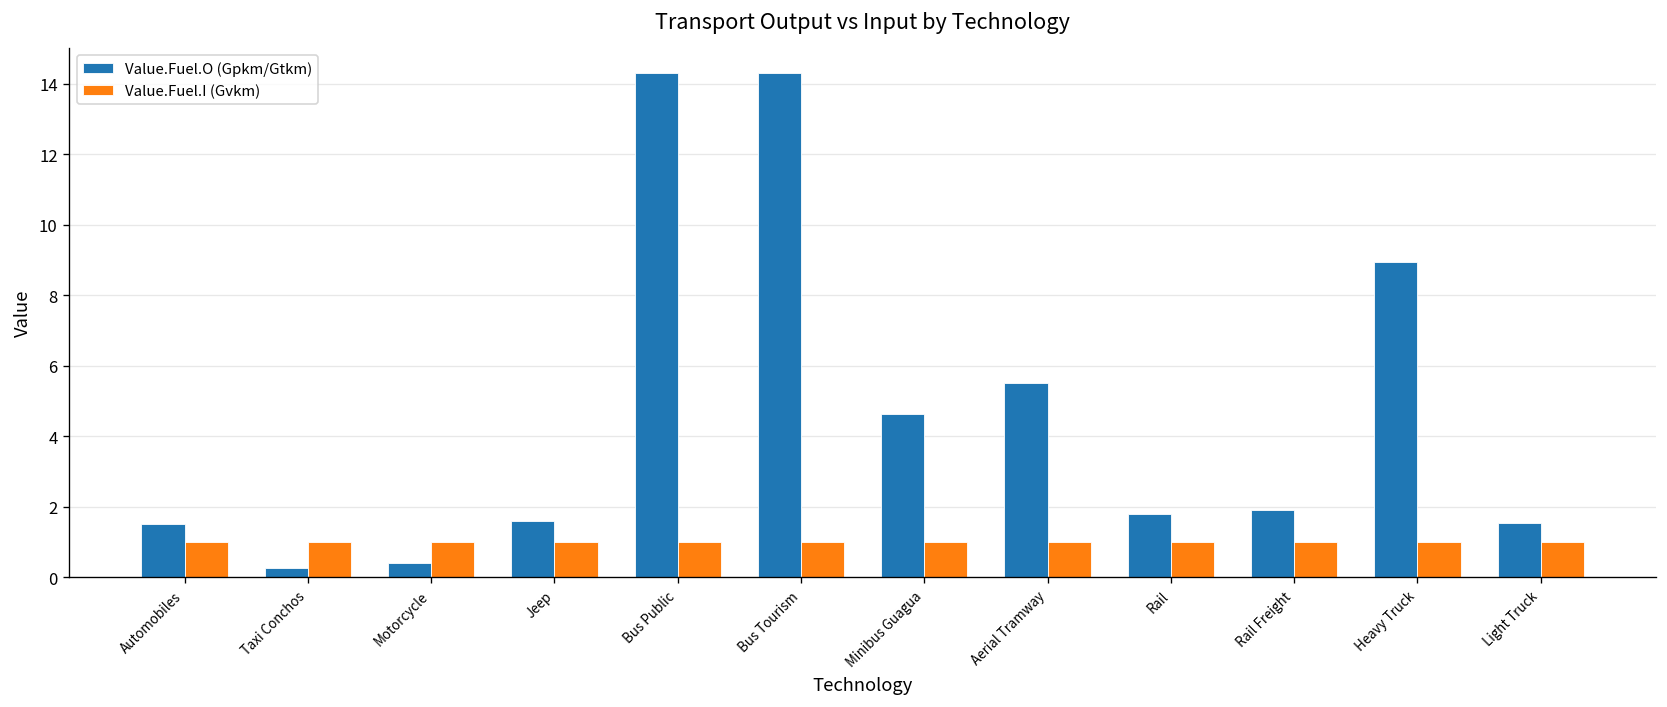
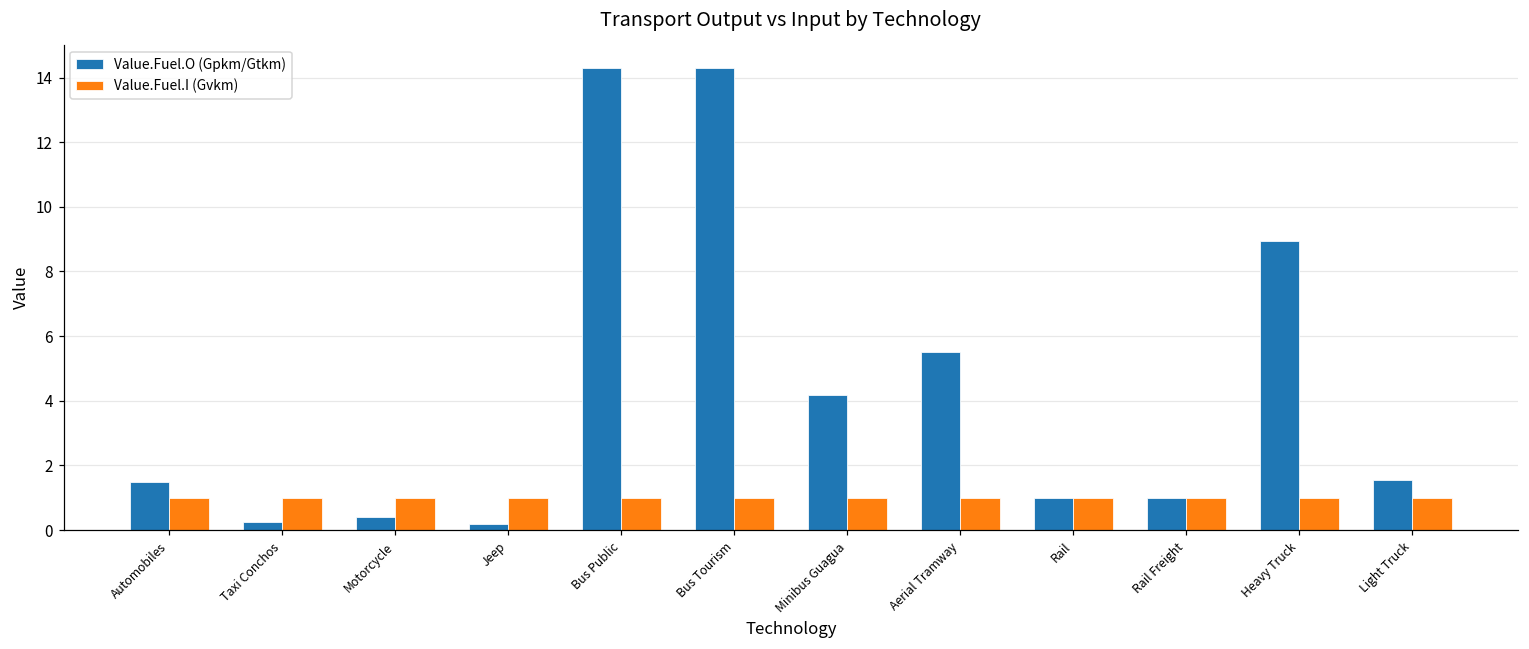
Value.Fuel.O (Gpkm/Gtkm), Jeep: 1.6 -> 0.2
Value.Fuel.O (Gpkm/Gtkm), Minibus Guagua: 4.6 -> 4.2
Value.Fuel.O (Gpkm/Gtkm), Rail: 1.8 -> 1.0
Value.Fuel.O (Gpkm/Gtkm), Rail Freight: 1.9 -> 1.0
